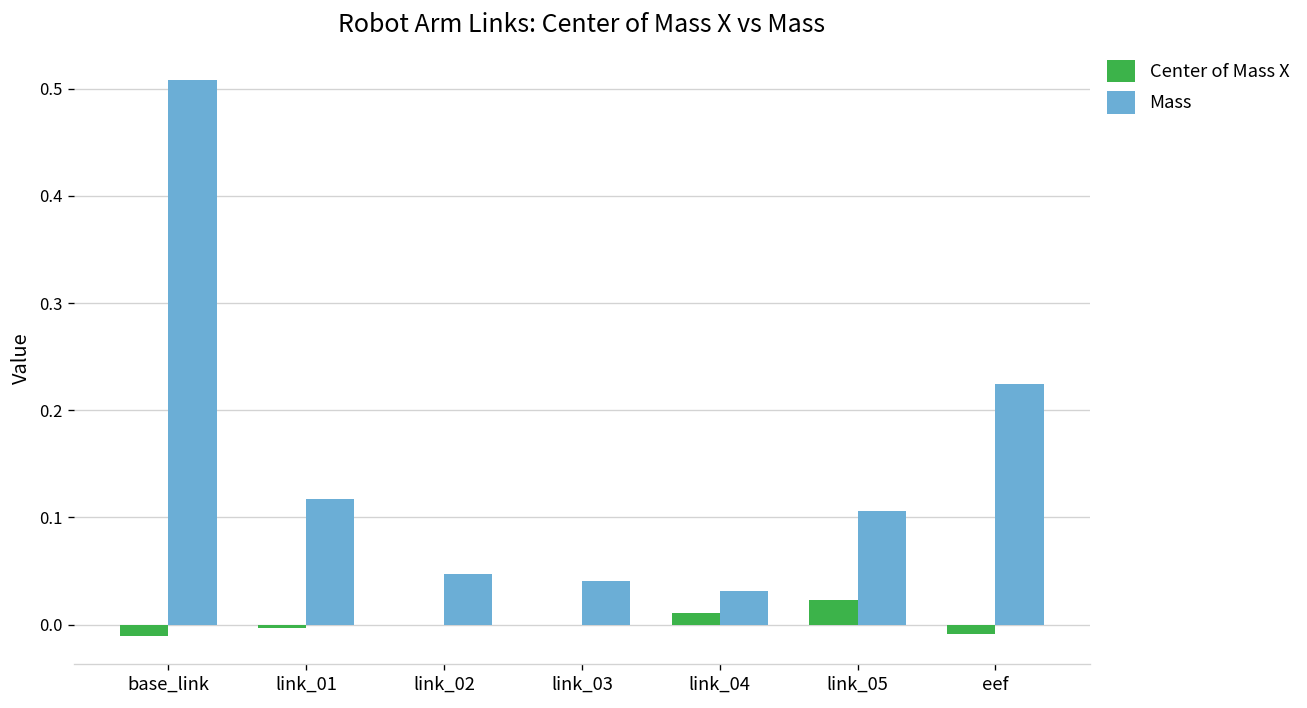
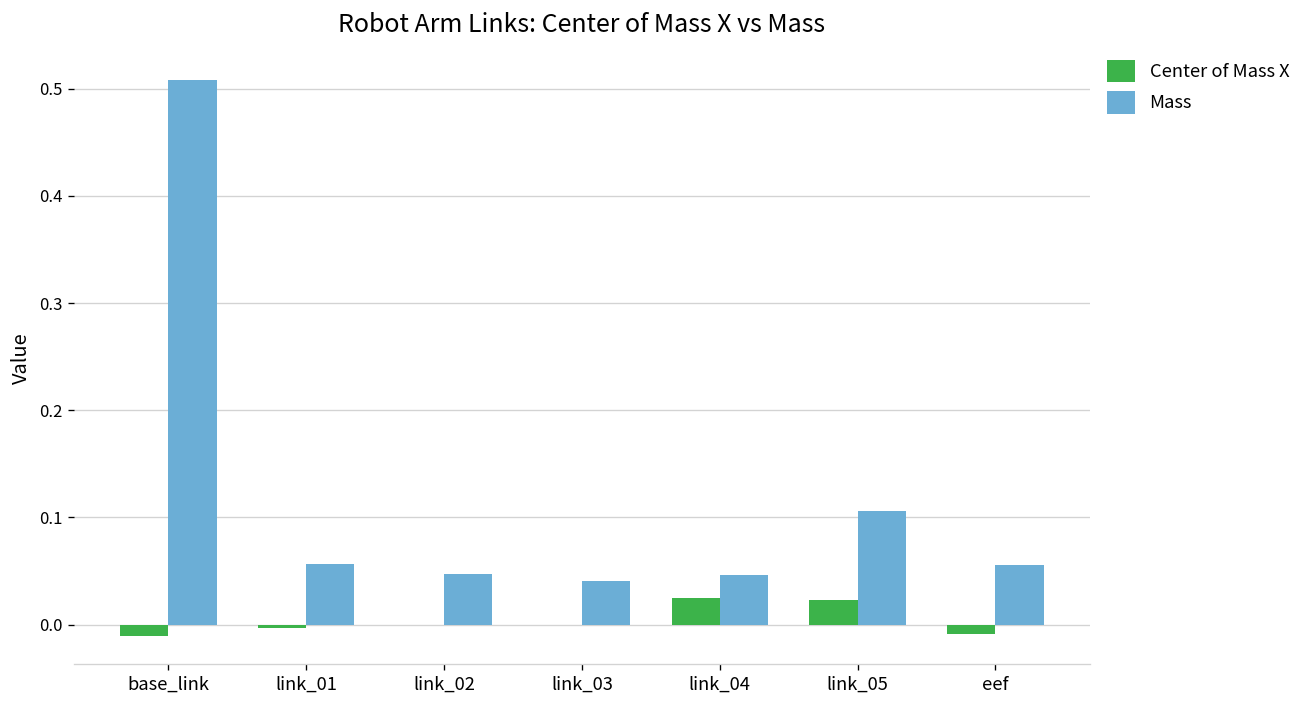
Mass, link_01: 0.12 -> 0.06
Center of Mass X, link_04: 0.01 -> 0.02
Mass, link_04: 0.03 -> 0.05
Mass, eef: 0.22 -> 0.06
